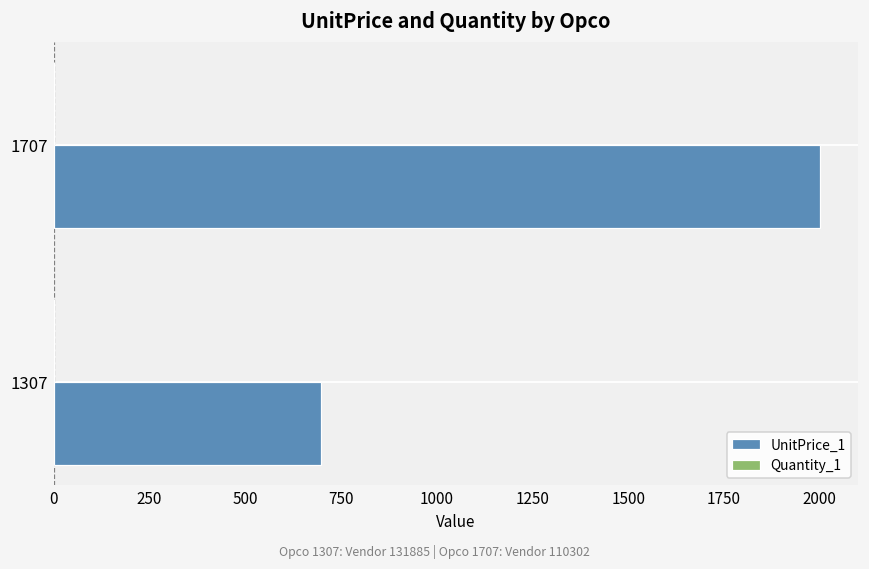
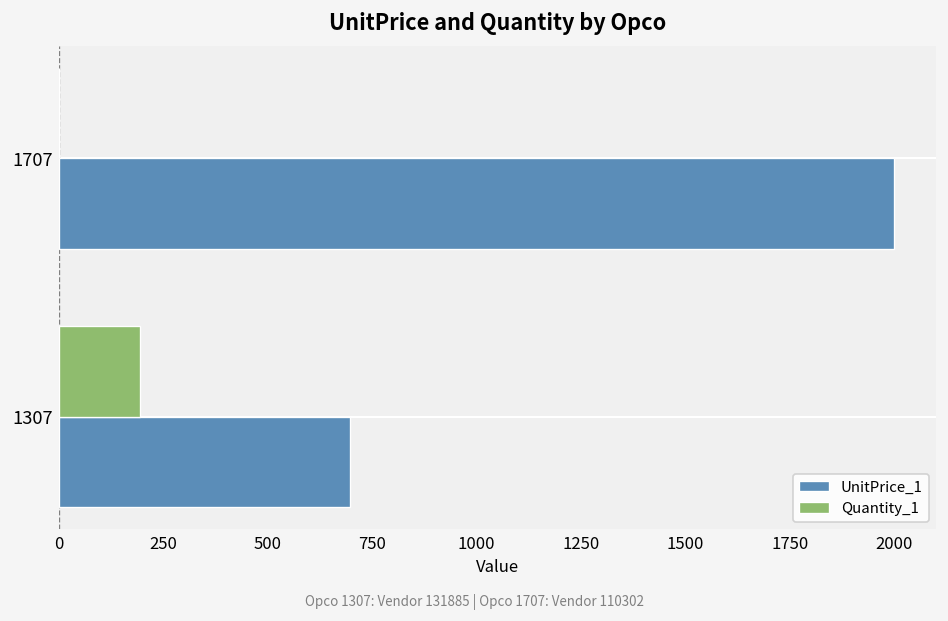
Quantity_1, 1307: 0 -> 200
